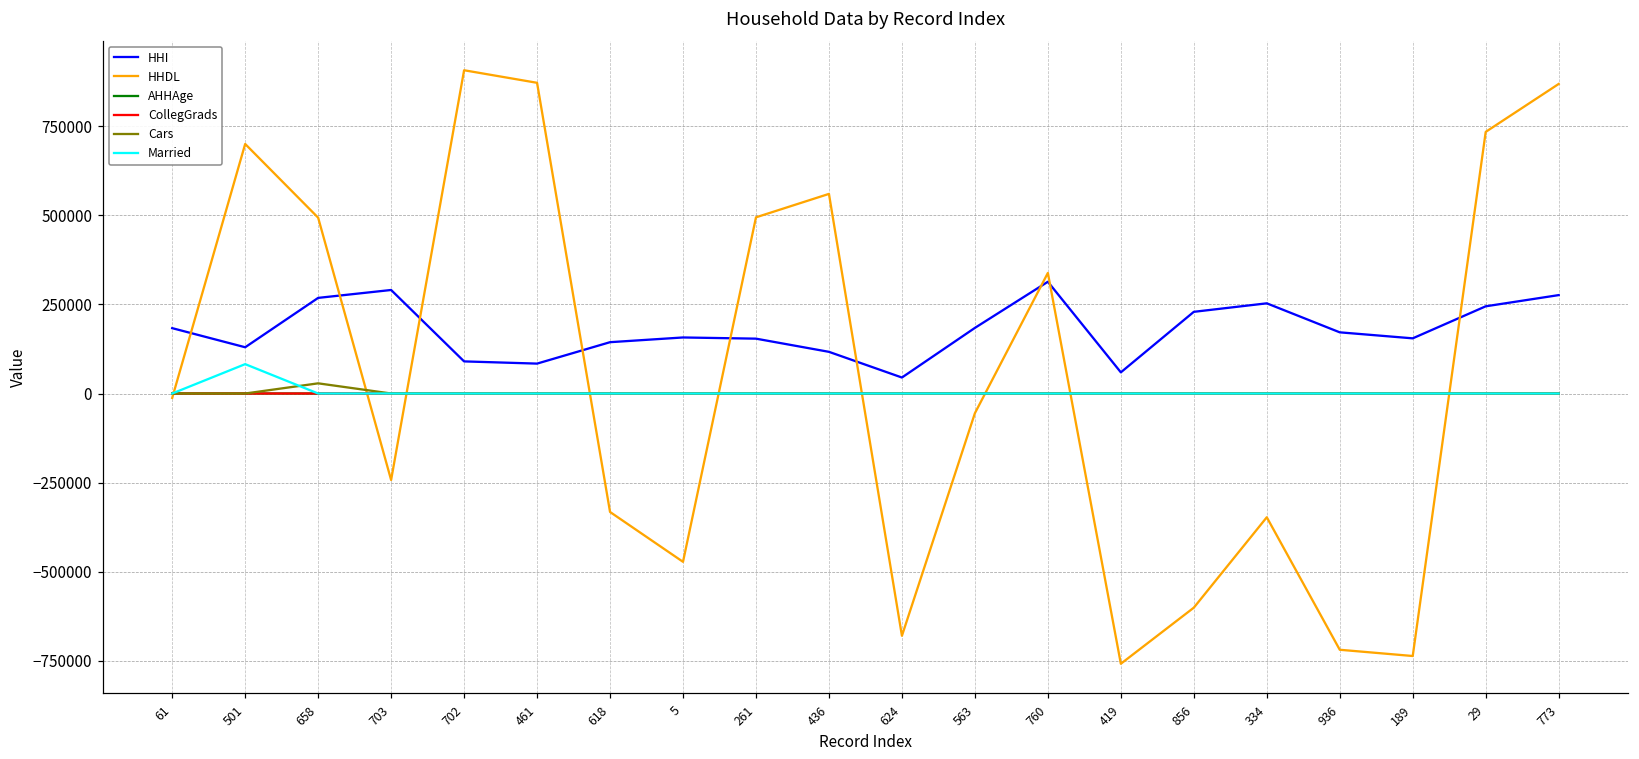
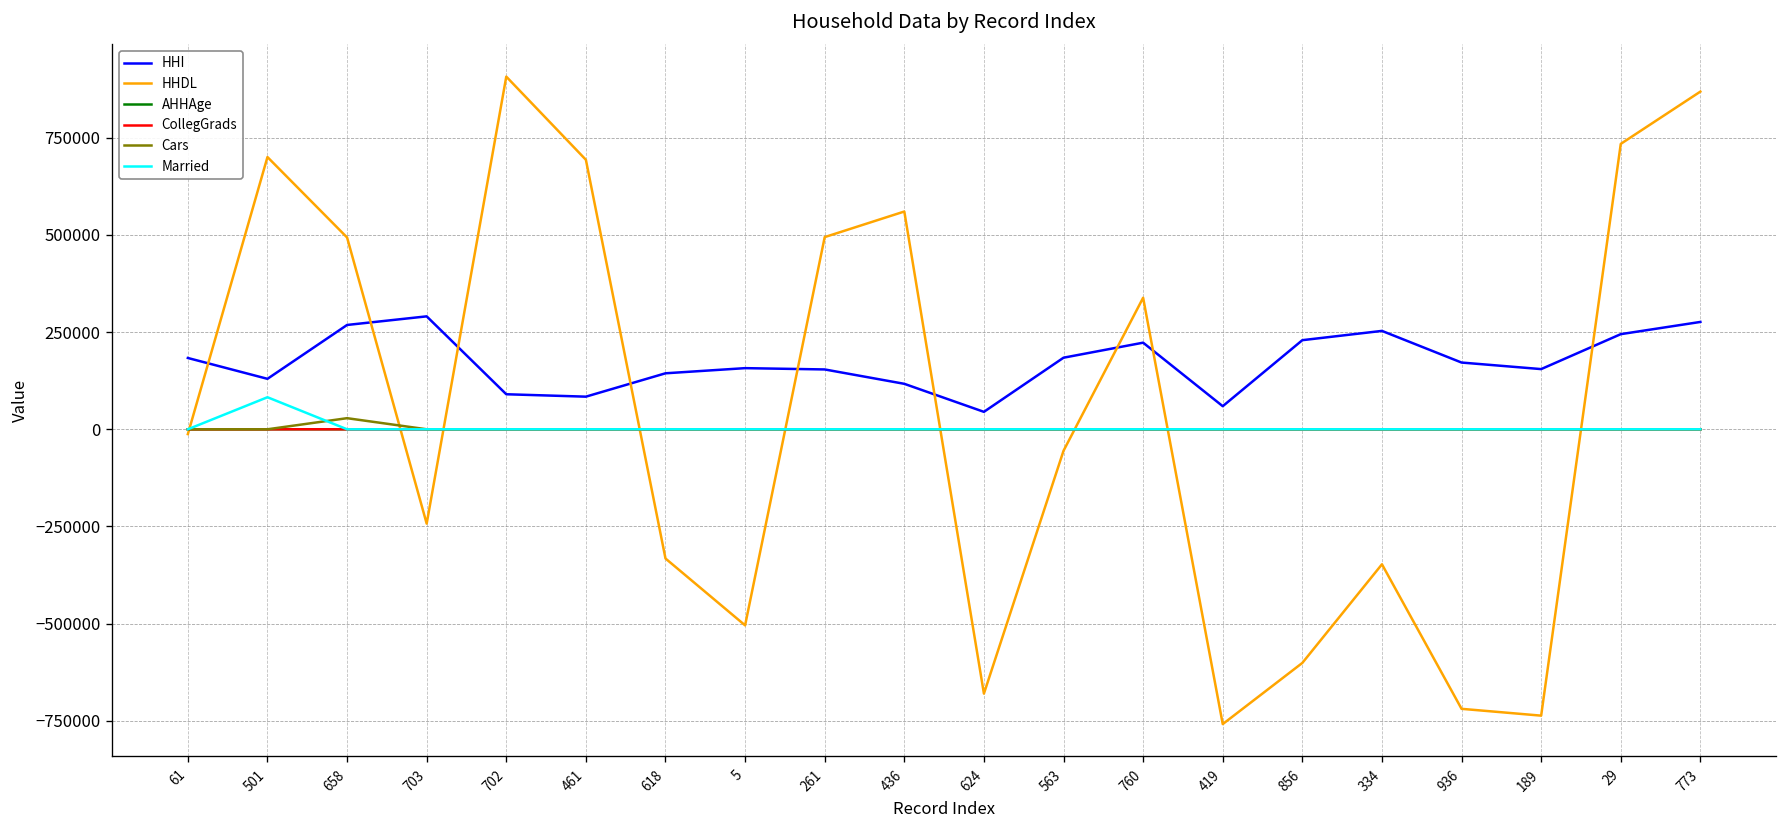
HHDL, 461: 870000 -> 690000
HHDL, 5: -470000 -> -500000
HHI, 760: 310000 -> 220000
